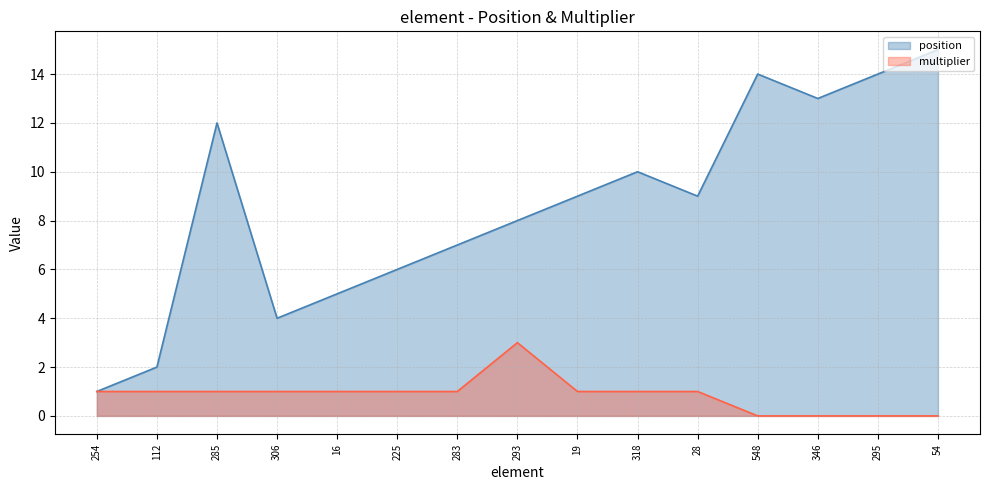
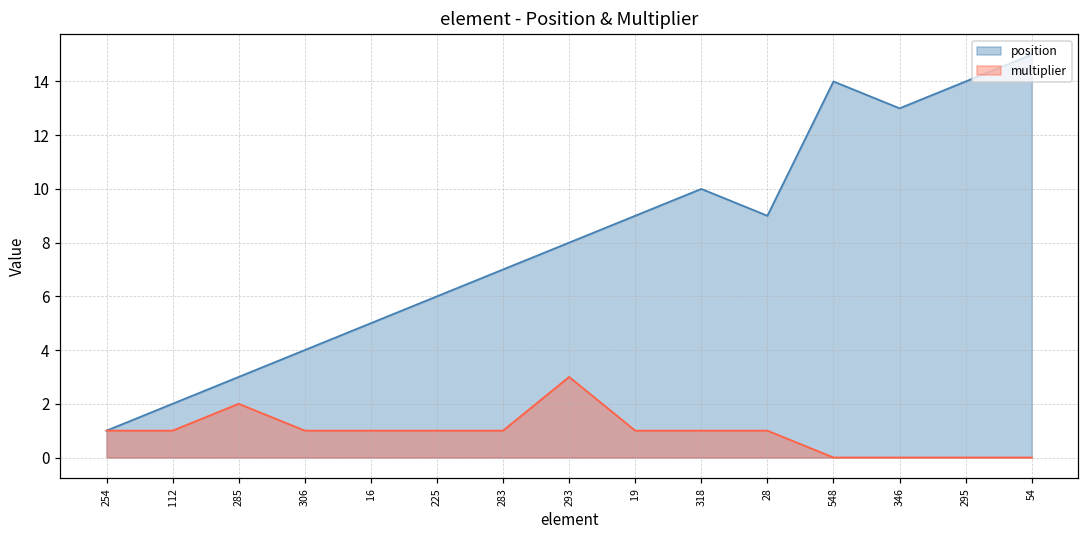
position, 285: 12 -> 3
multiplier, 285: 1 -> 2
